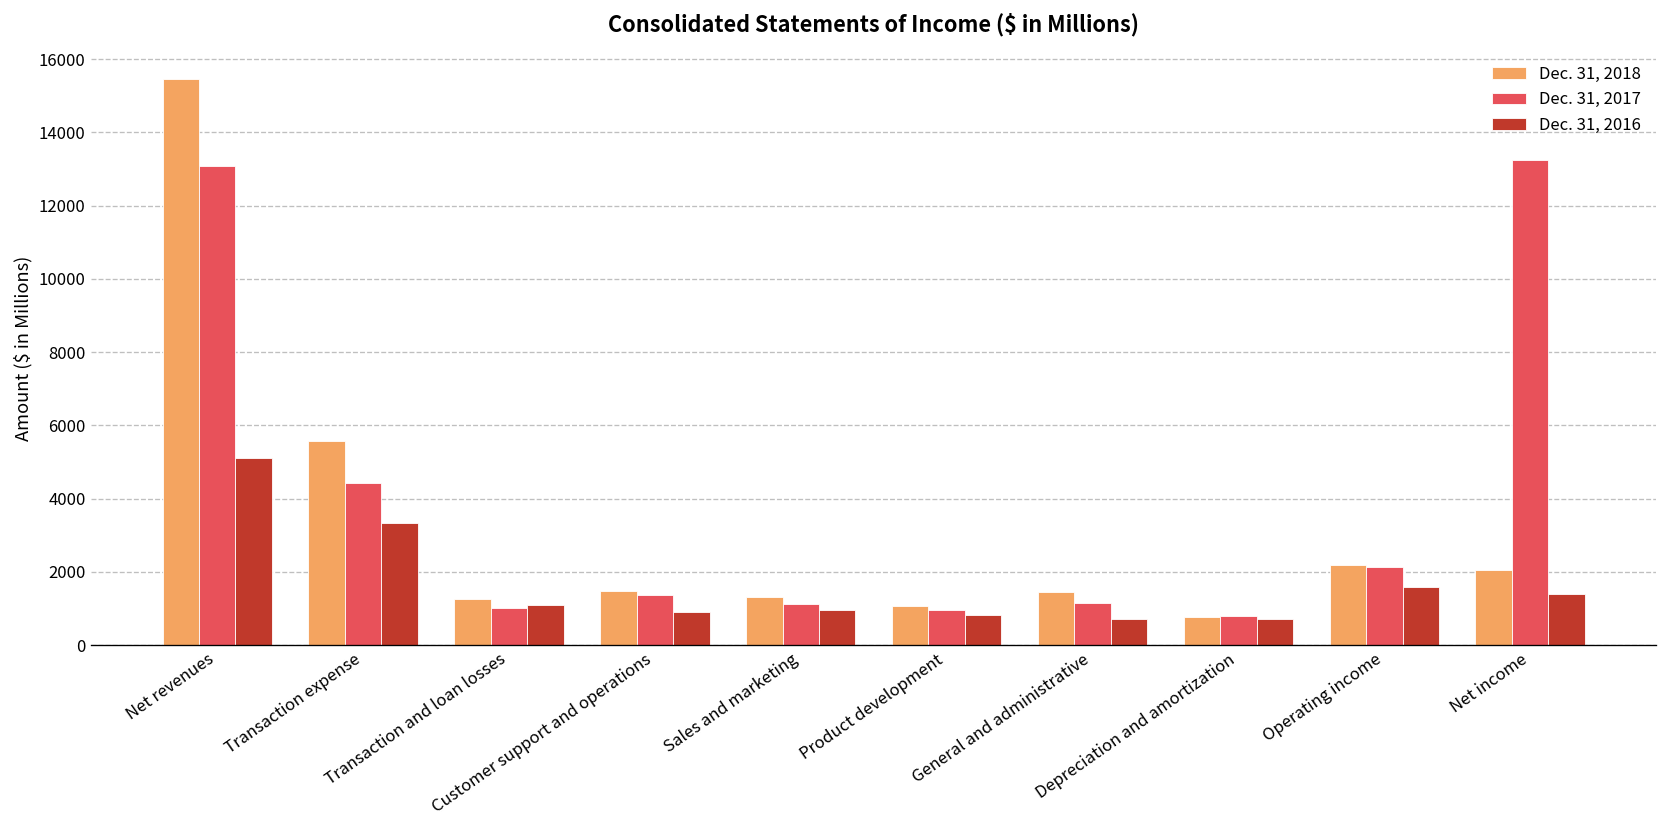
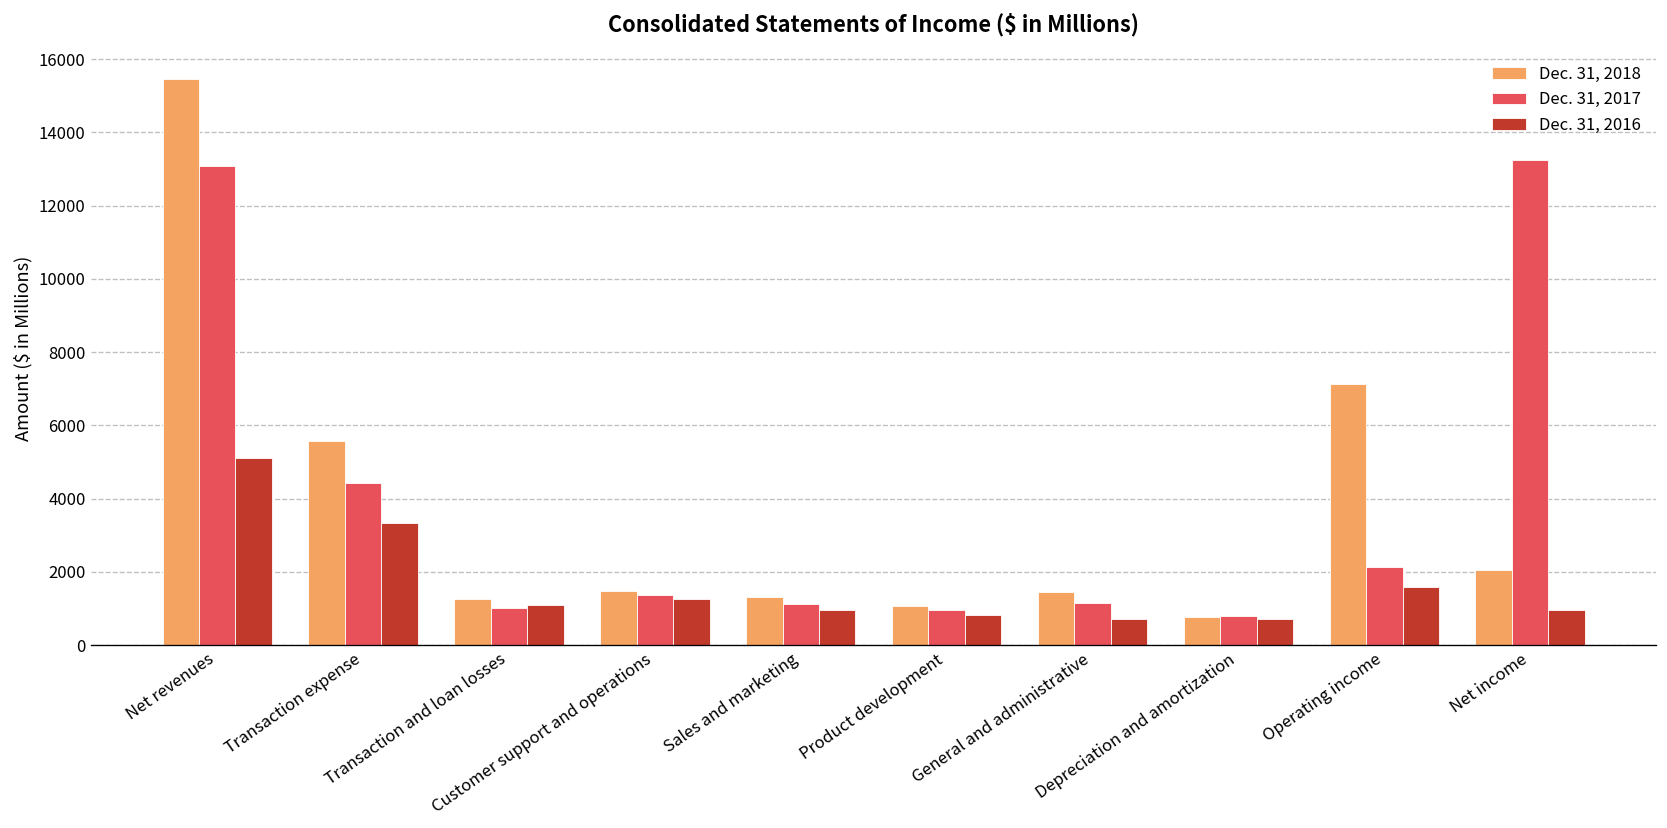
Dec. 31, 2016, Customer support and operations: 900 -> 1300
Dec. 31, 2018, Operating income: 2200 -> 7100
Dec. 31, 2016, Net income: 1400 -> 1000
